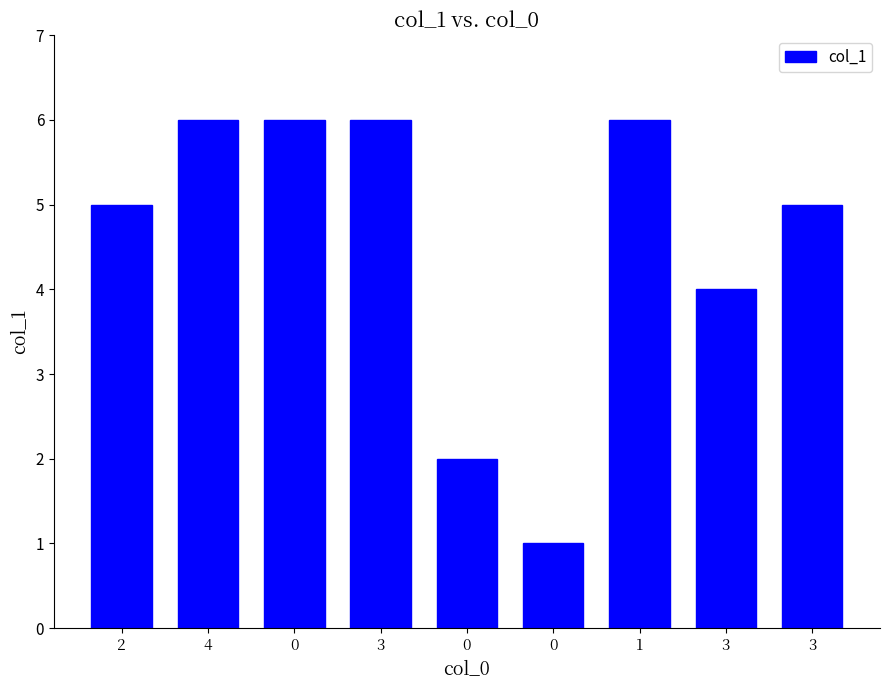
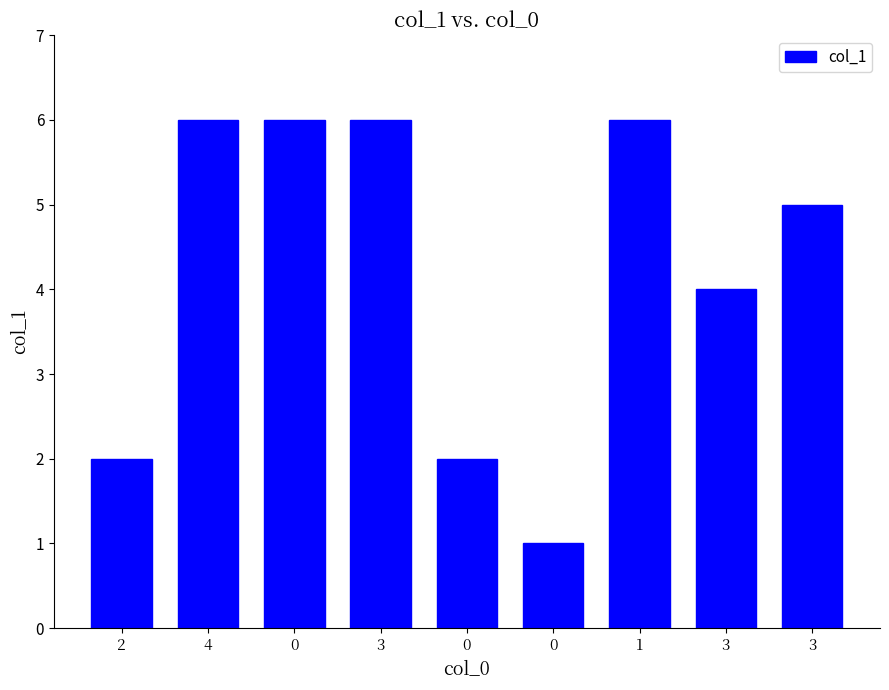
2: 5 -> 2
